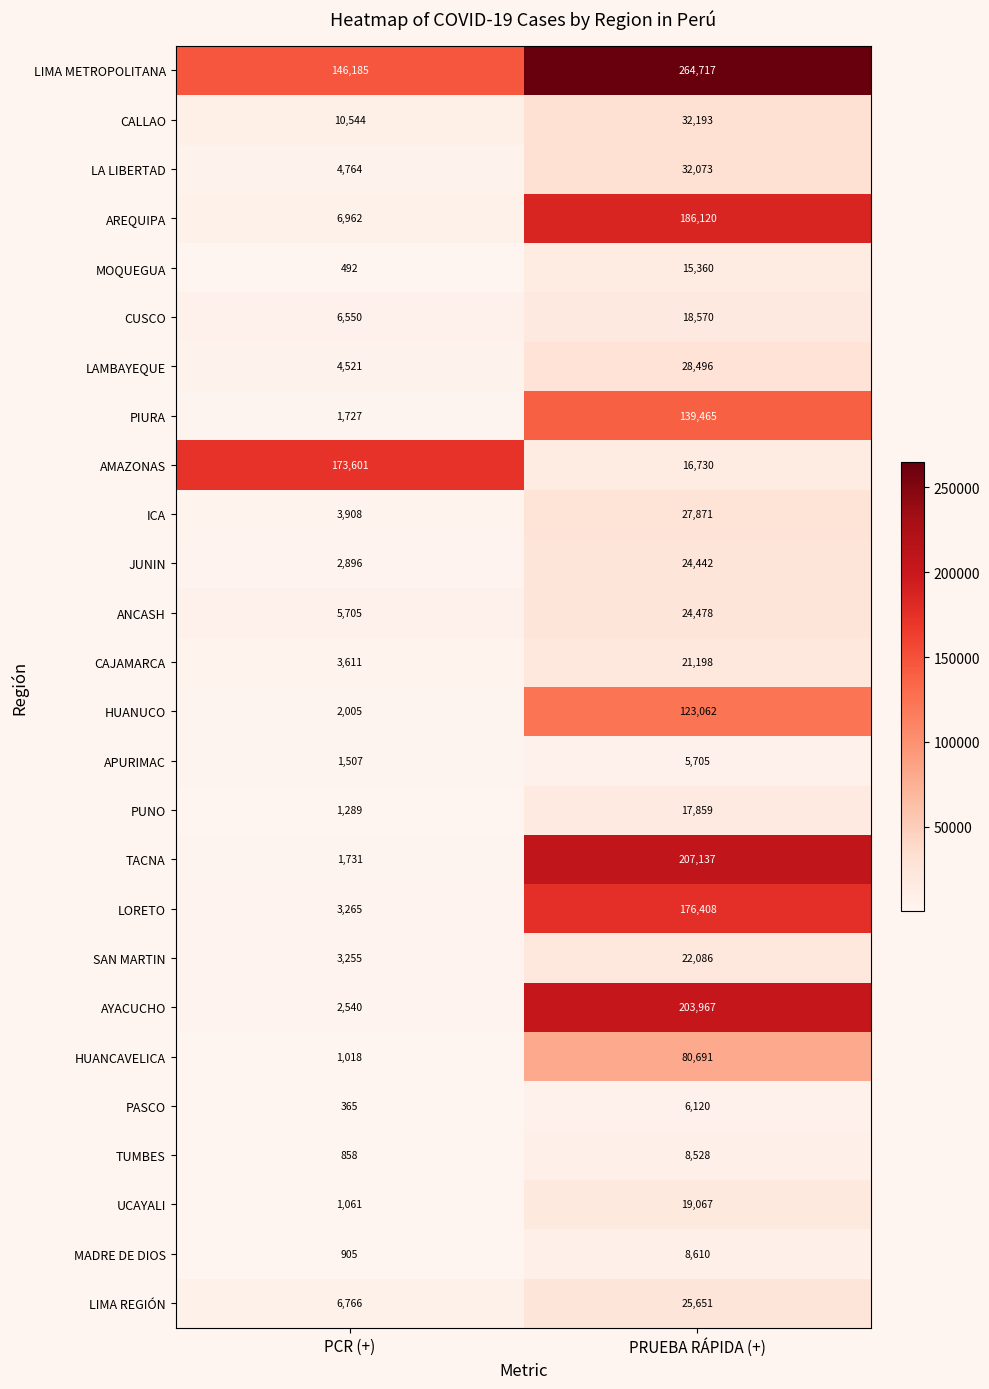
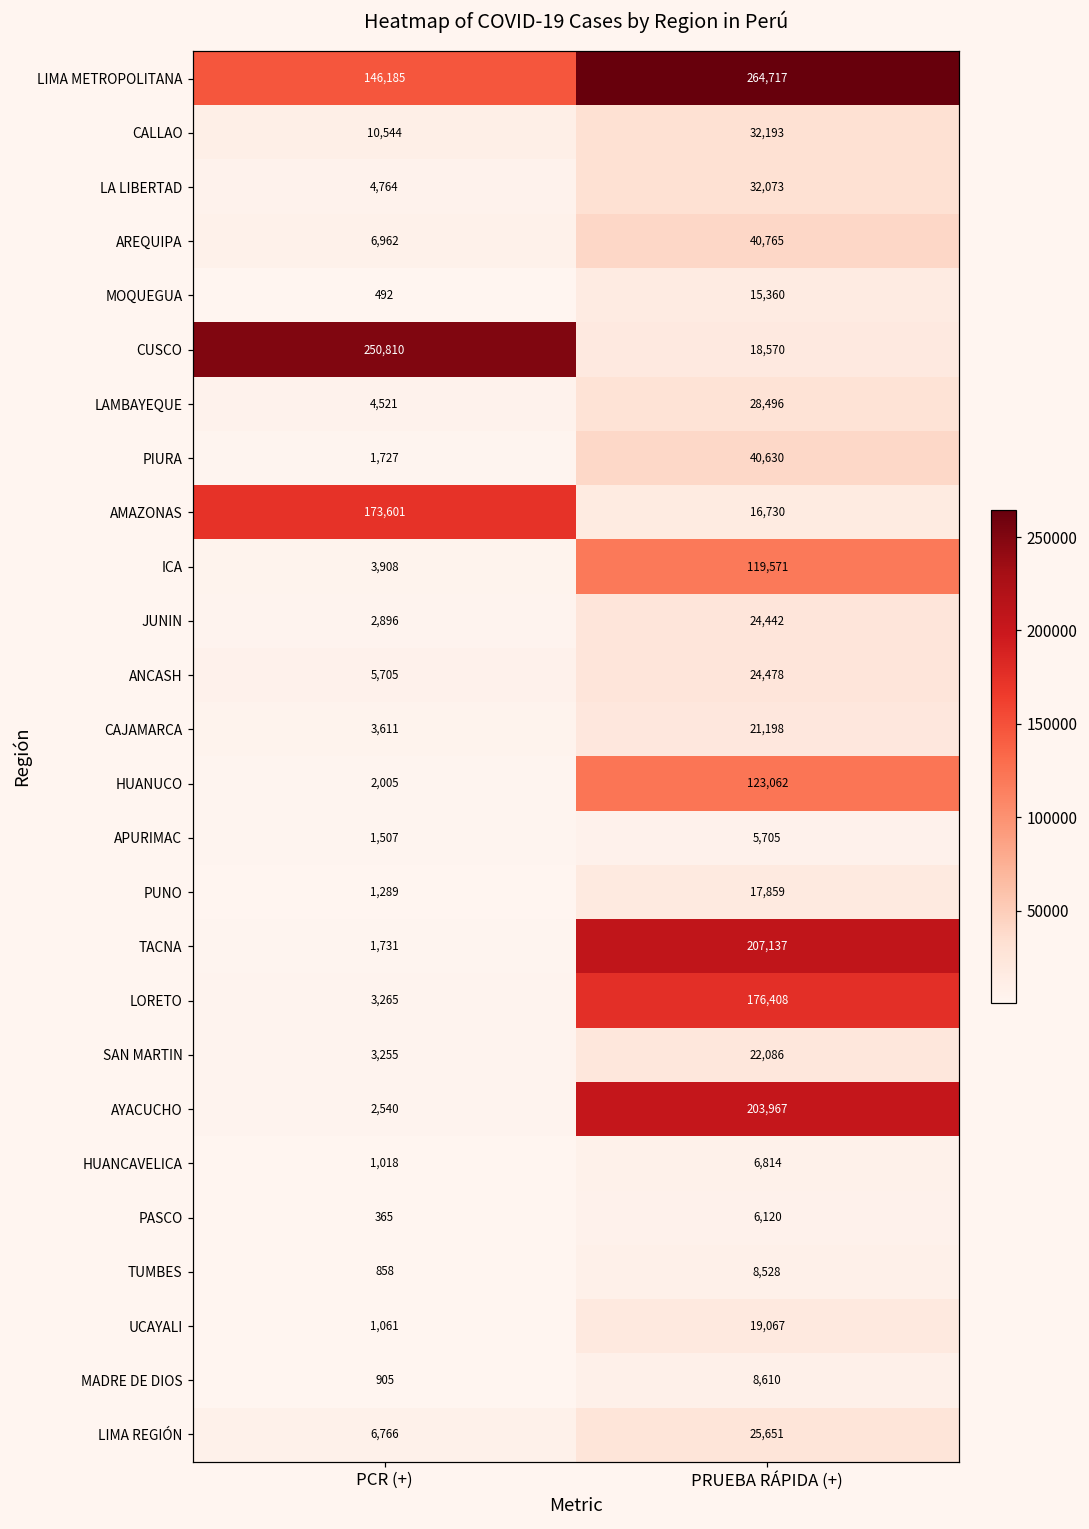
AREQUIPA, PRUEBA RÁPIDA (+): 186,120 -> 40,765
CUSCO, PCR (+): 6,550 -> 250,810
PIURA, PRUEBA RÁPIDA (+): 139,465 -> 40,630
ICA, PRUEBA RÁPIDA (+): 27,871 -> 119,571
HUANCAVELICA, PRUEBA RÁPIDA (+): 80,691 -> 6,814
